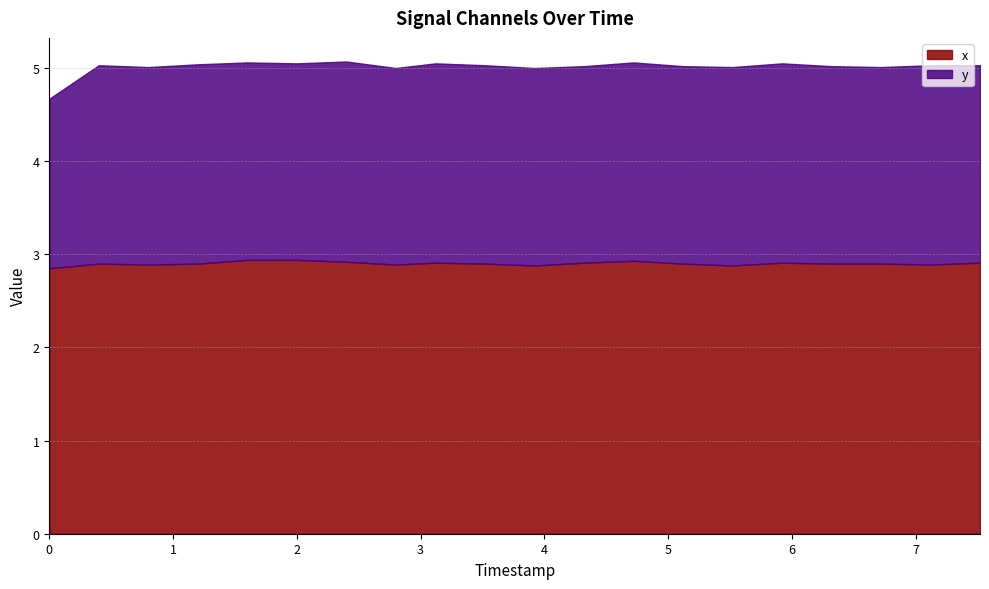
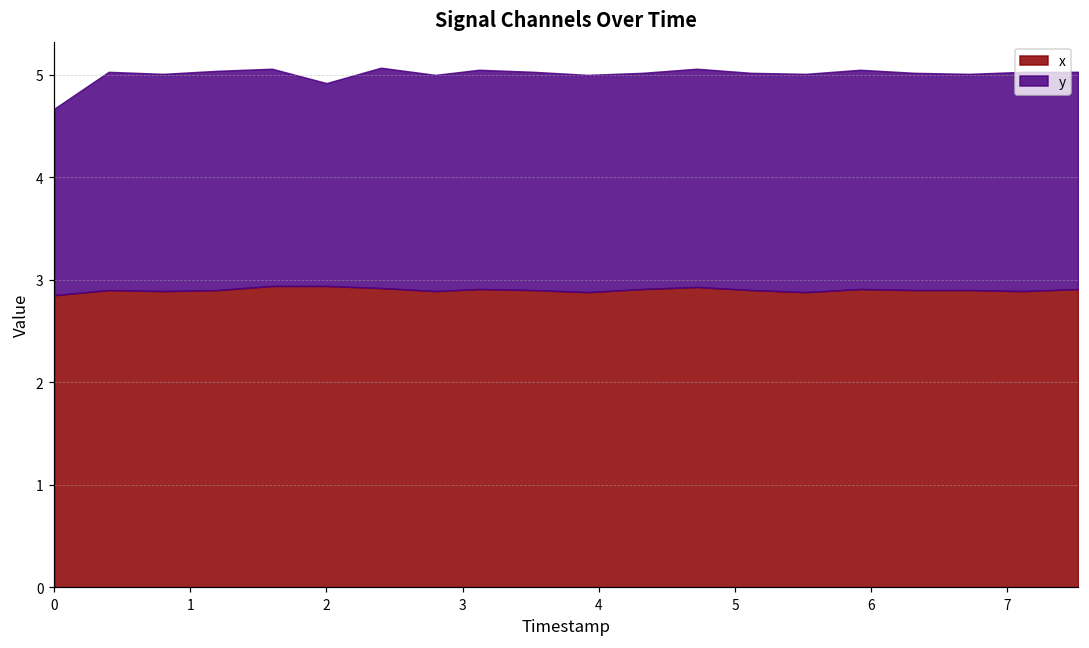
y, 2: 2.1 -> 2.0
